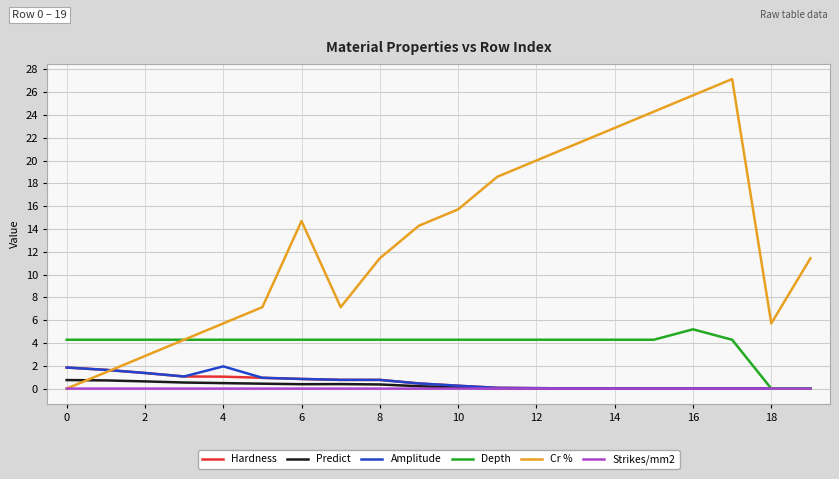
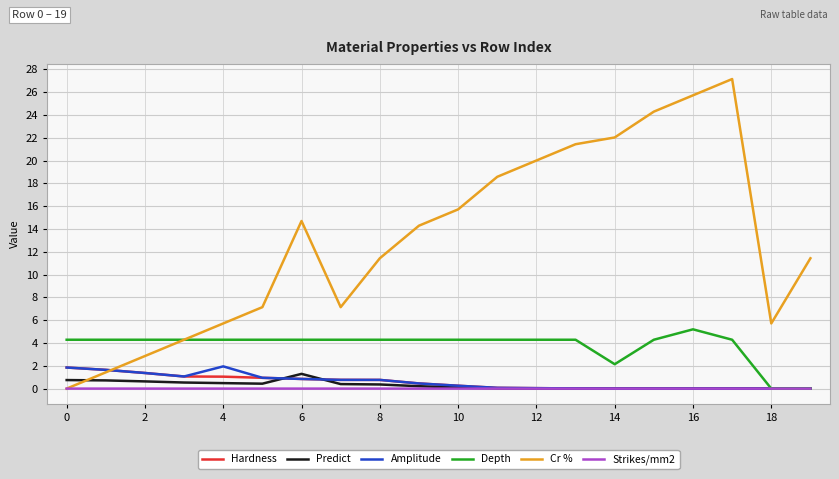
Predict, 6: 0.4 -> 1.3
Depth, 14: 4.3 -> 2.1
Cr %, 14: 22.9 -> 22.0
